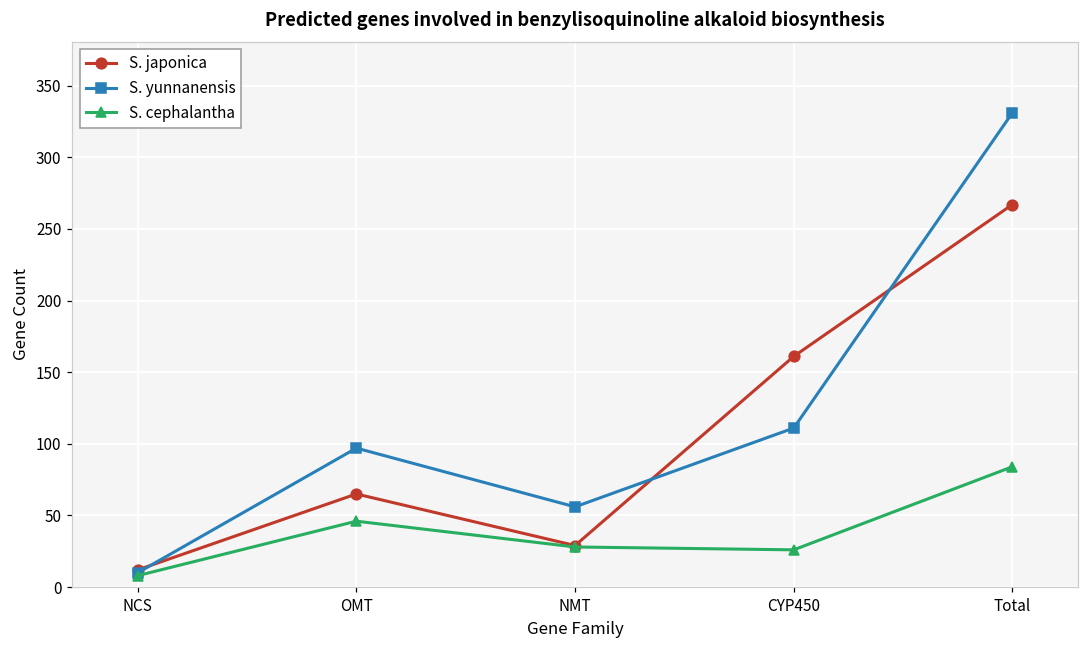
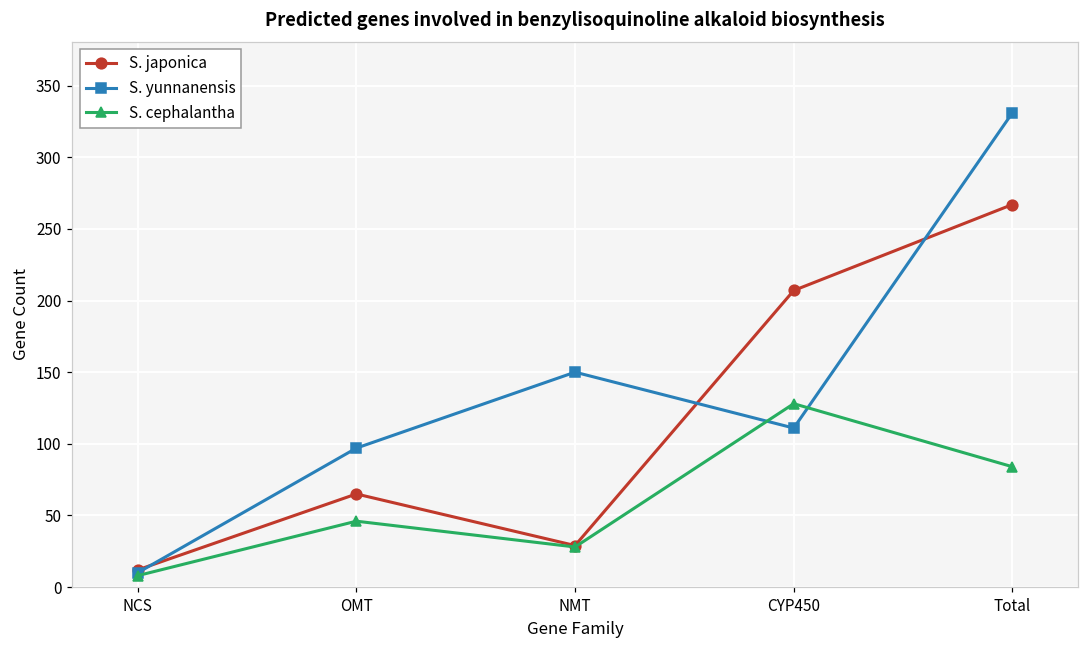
S. yunnanensis, NMT: 56 -> 150
S. japonica, CYP450: 161 -> 207
S. cephalantha, CYP450: 26 -> 128
